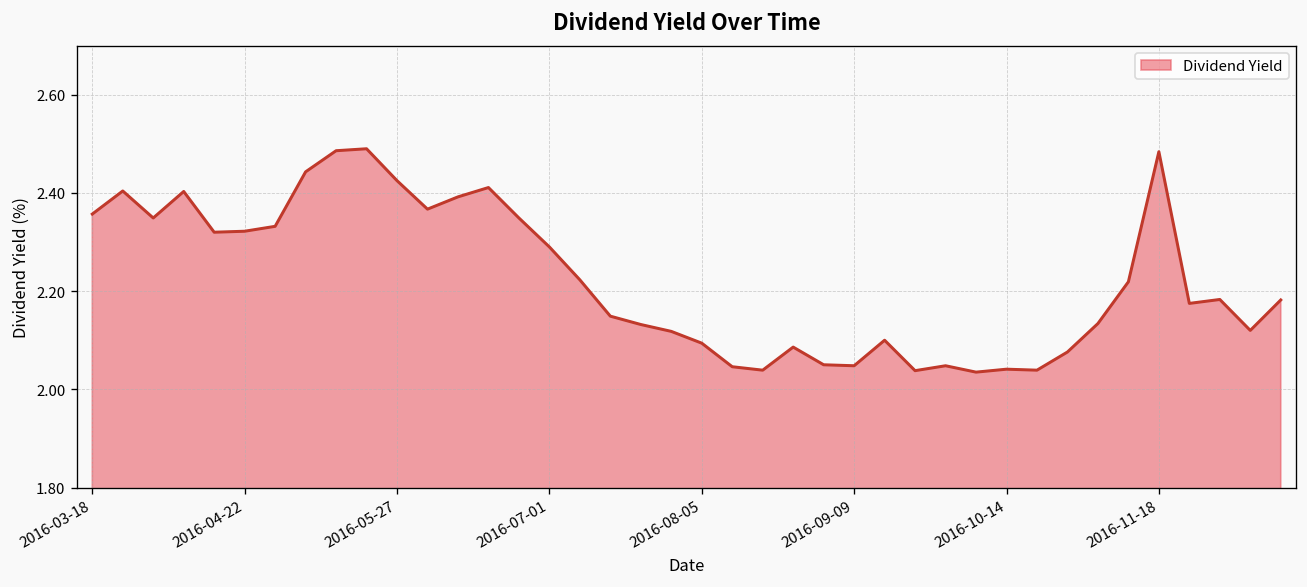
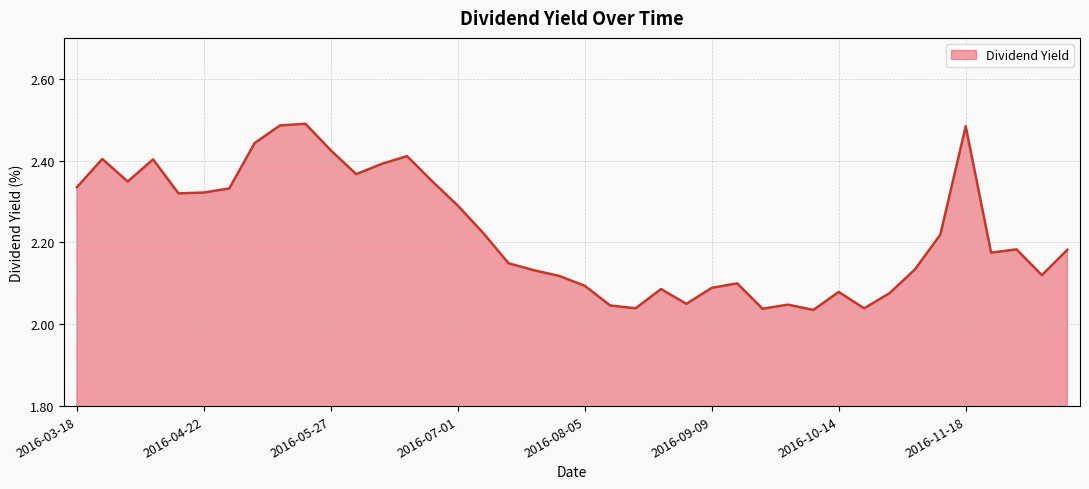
2016-03-18: 2.36 -> 2.34
2016-09-09: 2.05 -> 2.09
2016-10-14: 2.04 -> 2.08
